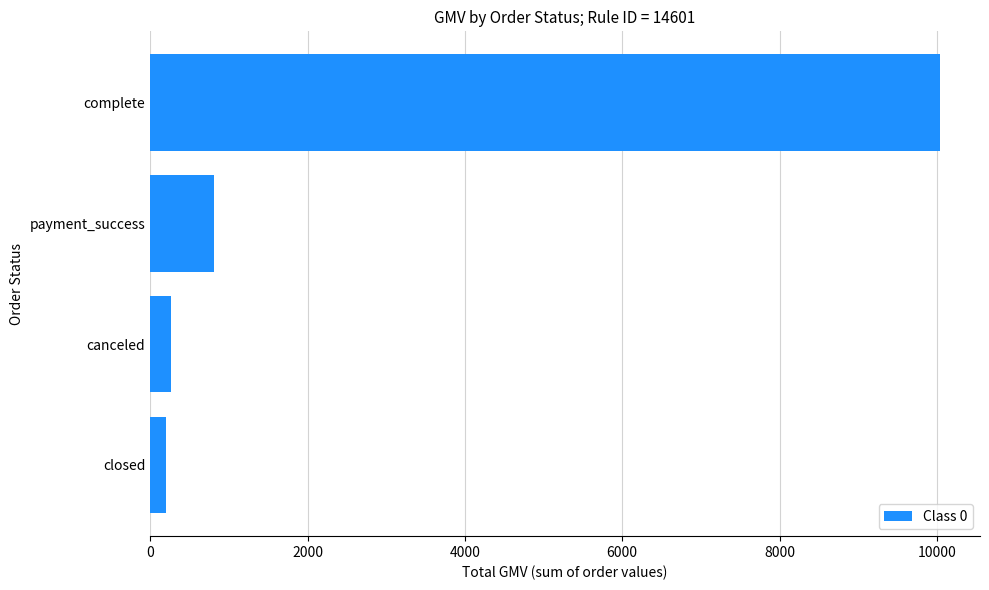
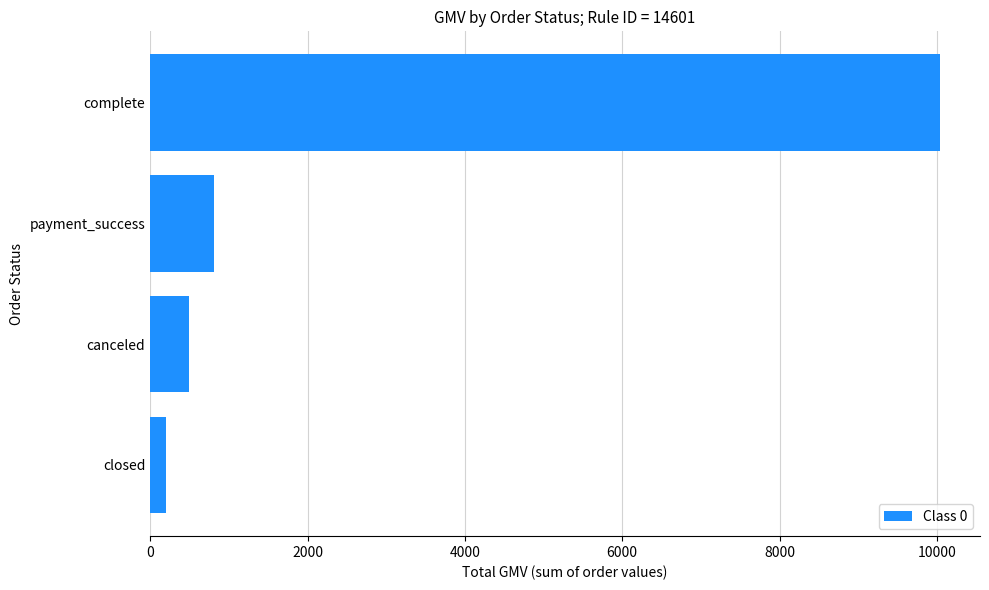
canceled: 300 -> 500
